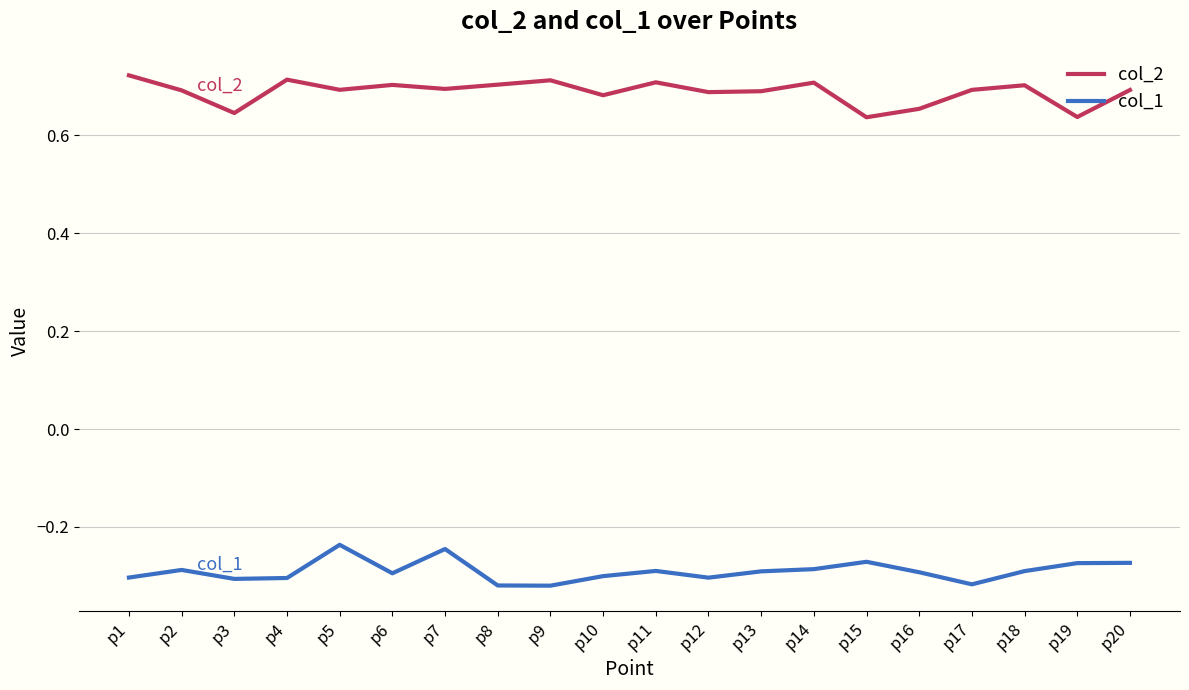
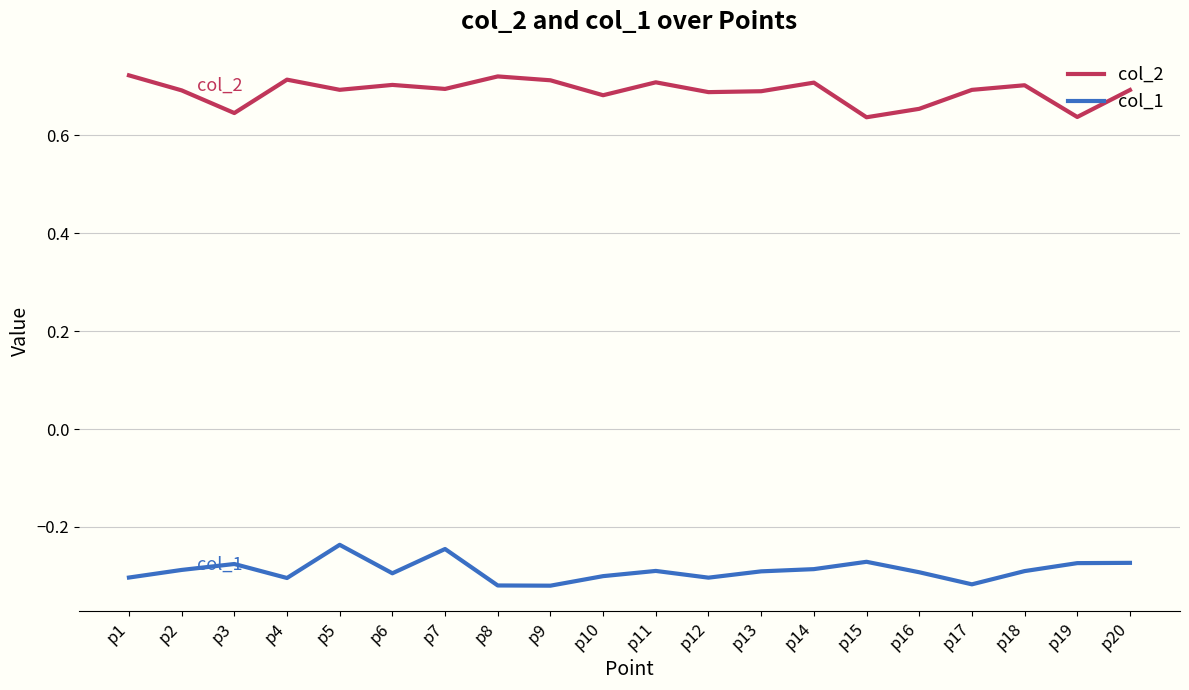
col_1, p3: -0.31 -> -0.28
col_2, p8: 0.70 -> 0.72
